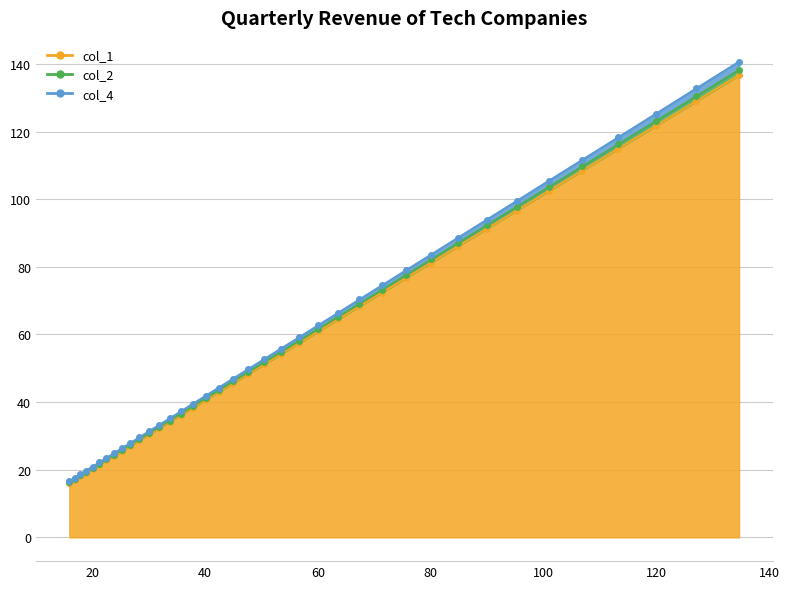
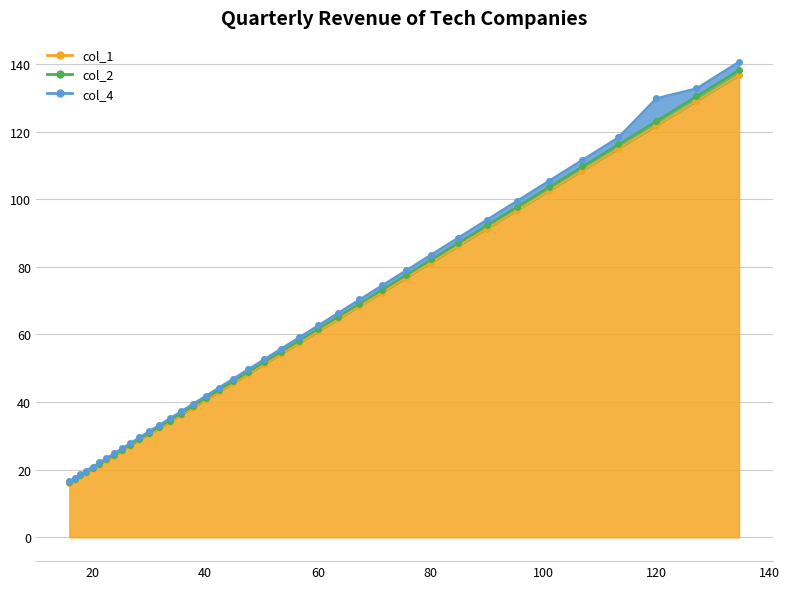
col_4, 120: 125 -> 130
